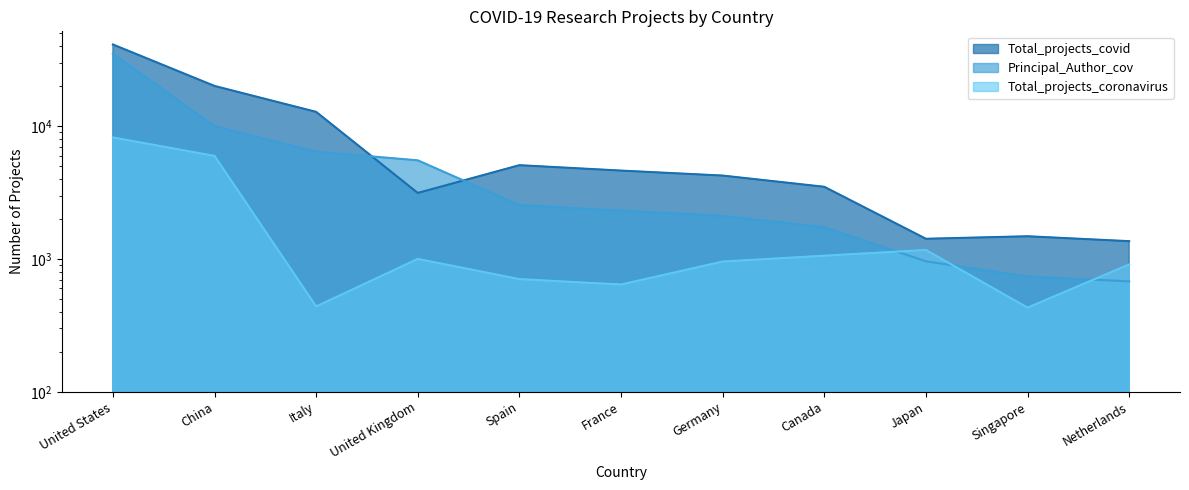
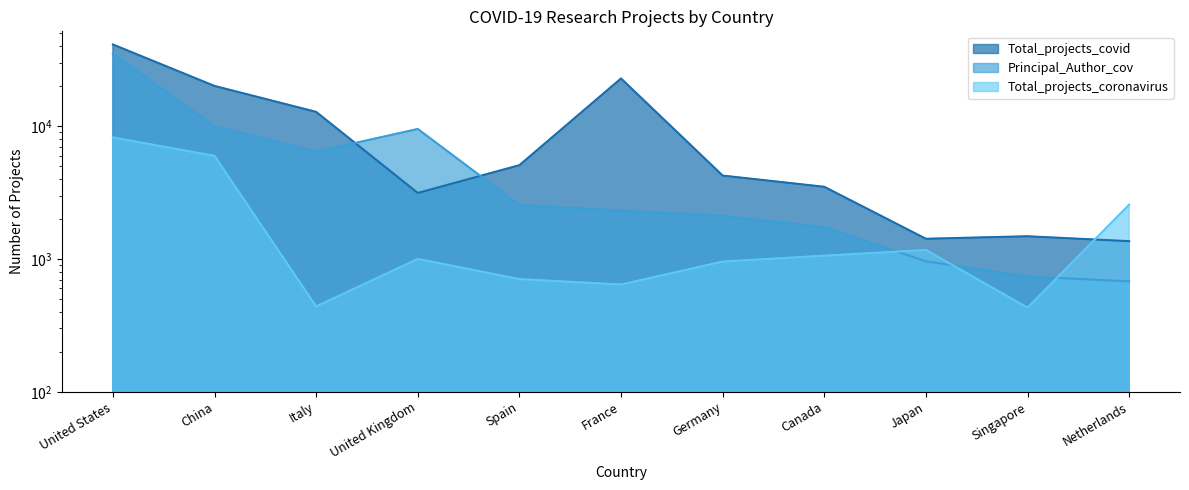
Principal_Author_cov, United Kingdom: 5500 -> 10000
Total_projects_covid, France: 4600 -> 23000
Total_projects_coronavirus, Netherlands: 900 -> 2600
